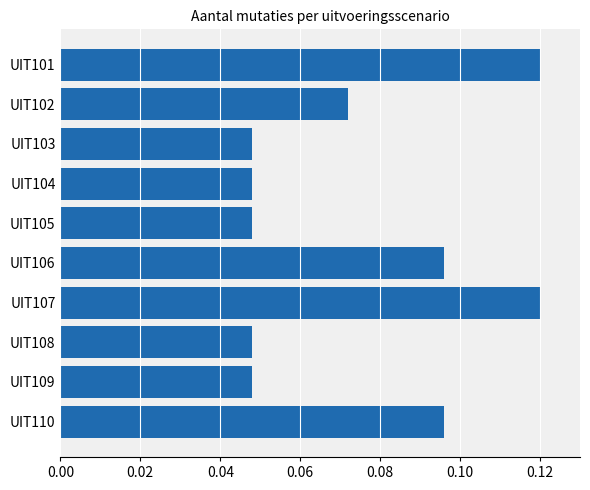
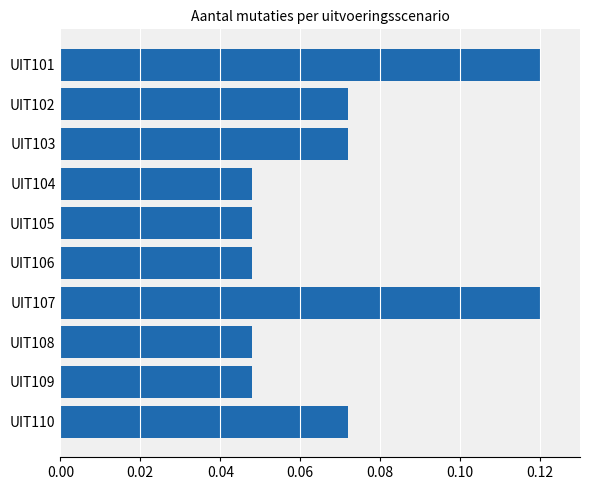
UIT103: 0.048 -> 0.072
UIT106: 0.096 -> 0.048
UIT110: 0.096 -> 0.072
